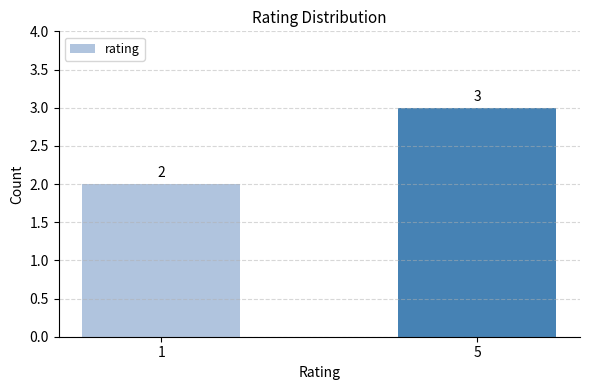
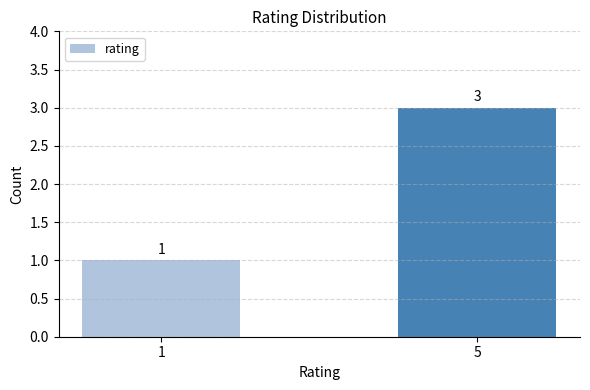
1: 2 -> 1
